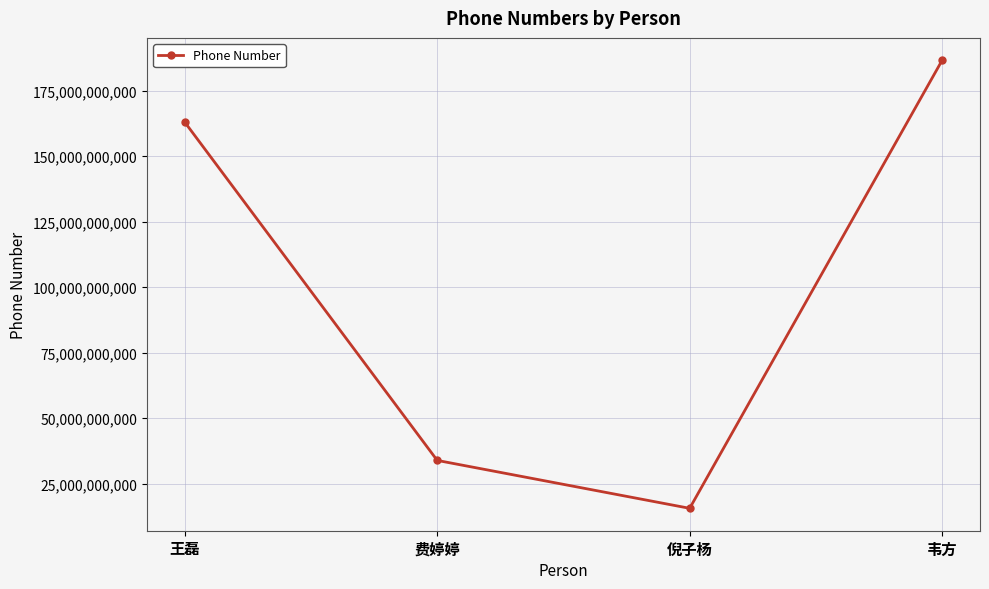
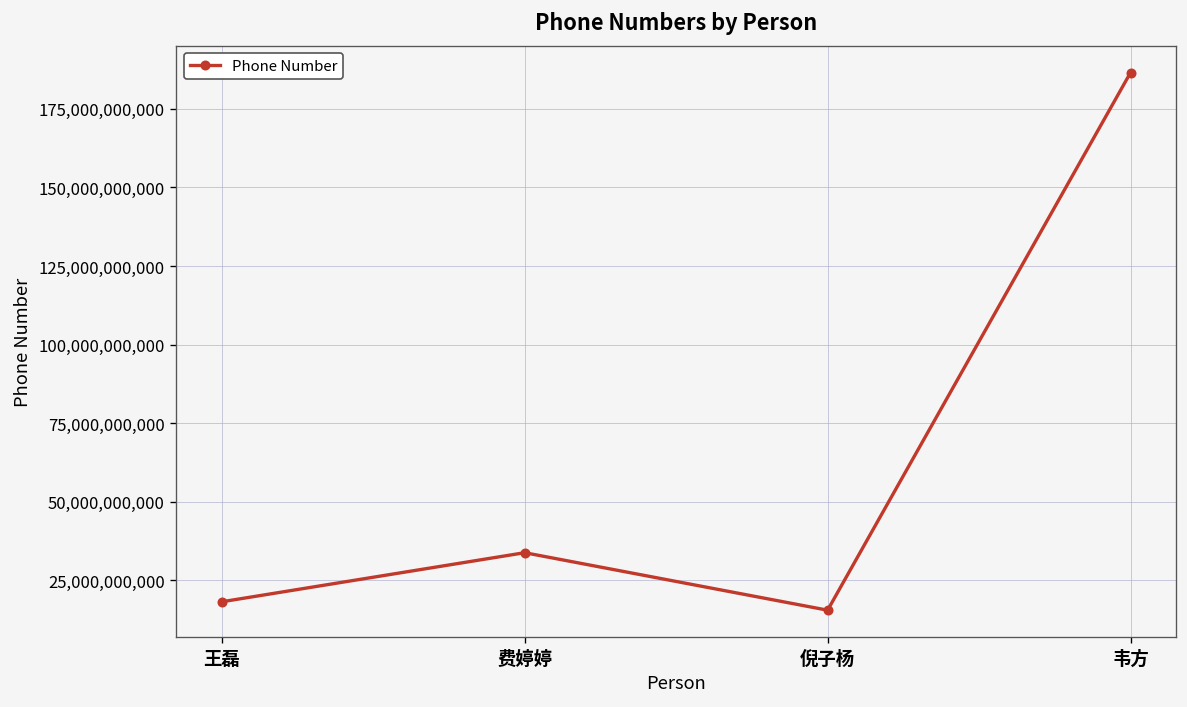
王磊: 163,000,000,000 -> 18,000,000,000
